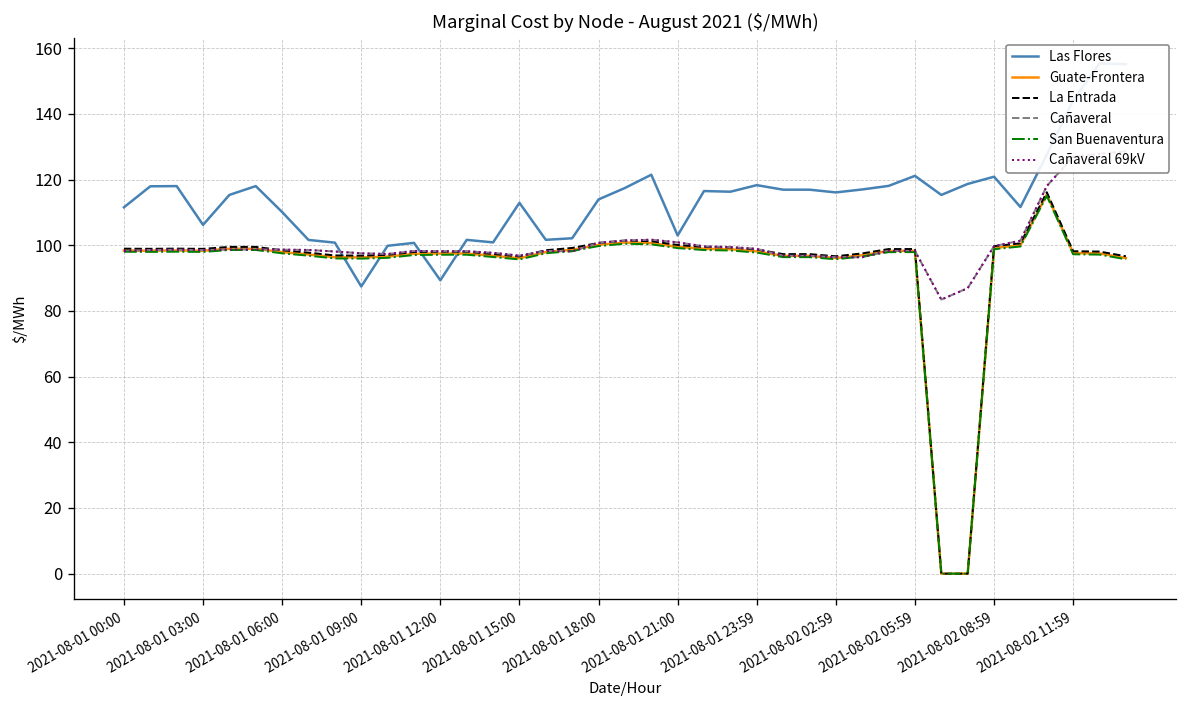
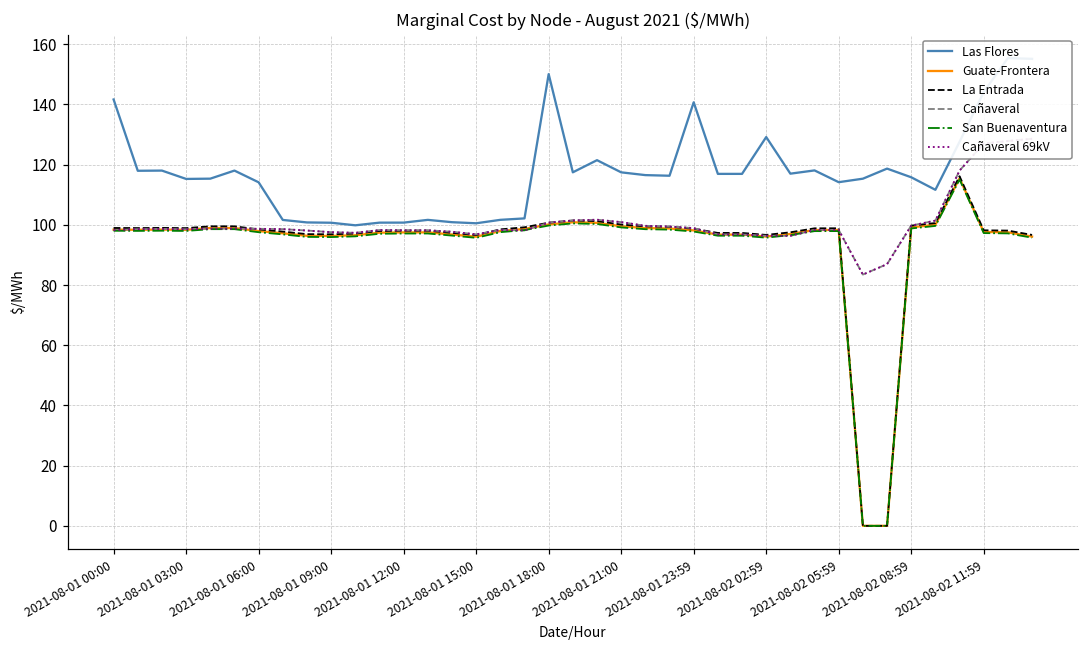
Las Flores, 2021-08-01 00:00: 112 -> 142
Las Flores, 2021-08-01 03:00: 106 -> 115
Las Flores, 2021-08-01 06:00: 110 -> 114
Las Flores, 2021-08-01 09:00: 87 -> 101
Las Flores, 2021-08-01 12:00: 89 -> 101
Las Flores, 2021-08-01 15:00: 113 -> 101
Las Flores, 2021-08-01 18:00: 114 -> 150
Las Flores, 2021-08-01 21:00: 103 -> 117
Las Flores, 2021-08-01 23:59: 118 -> 141
Las Flores, 2021-08-02 02:59: 116 -> 129
Las Flores, 2021-08-02 05:59: 121 -> 114
Las Flores, 2021-08-02 08:59: 121 -> 116
